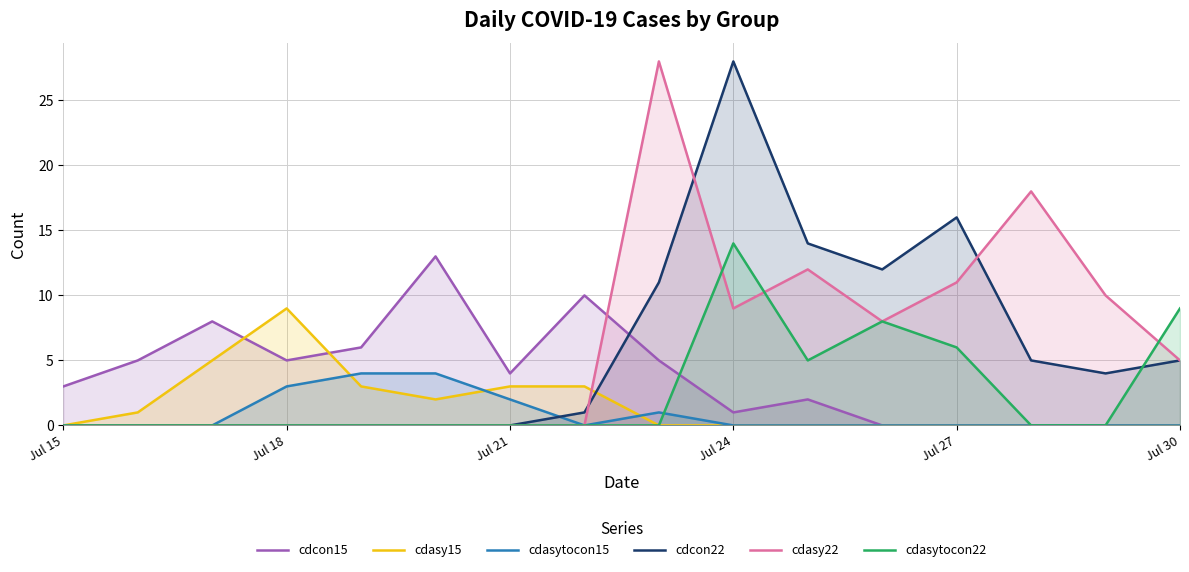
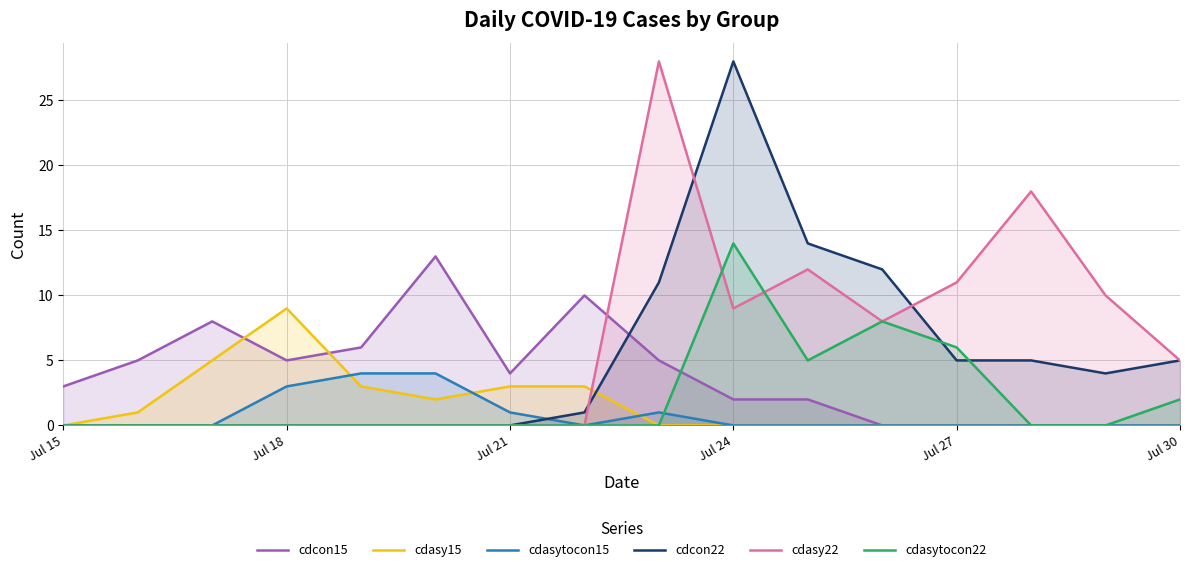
cdasytocon15, Jul 21: 2 -> 1
cdcon15, Jul 24: 1 -> 2
cdcon22, Jul 27: 16 -> 5
cdasytocon22, Jul 30: 9 -> 2
